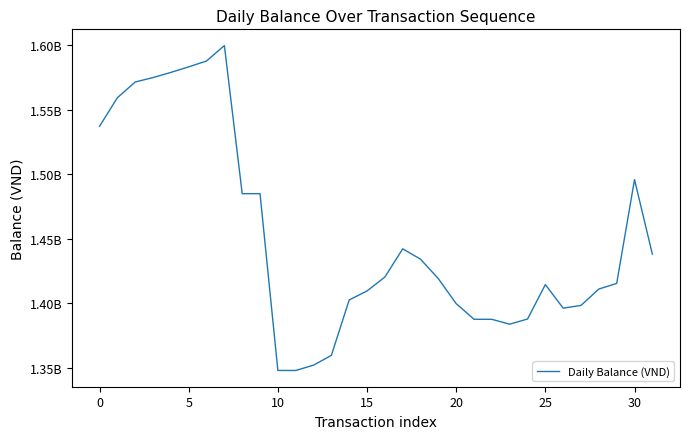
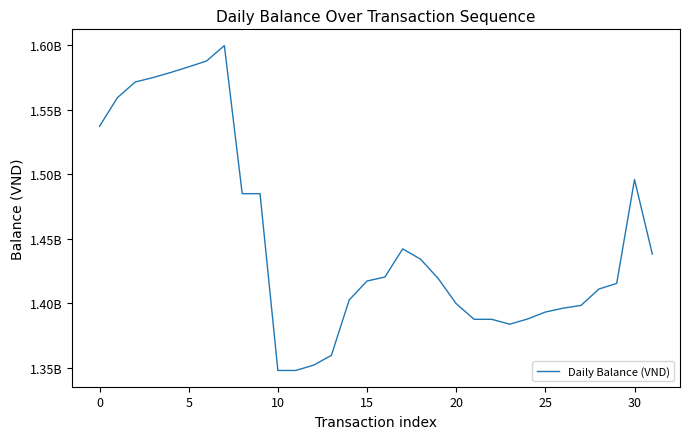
15: 1410000000 -> 1417000000
25: 1415000000 -> 1393000000
